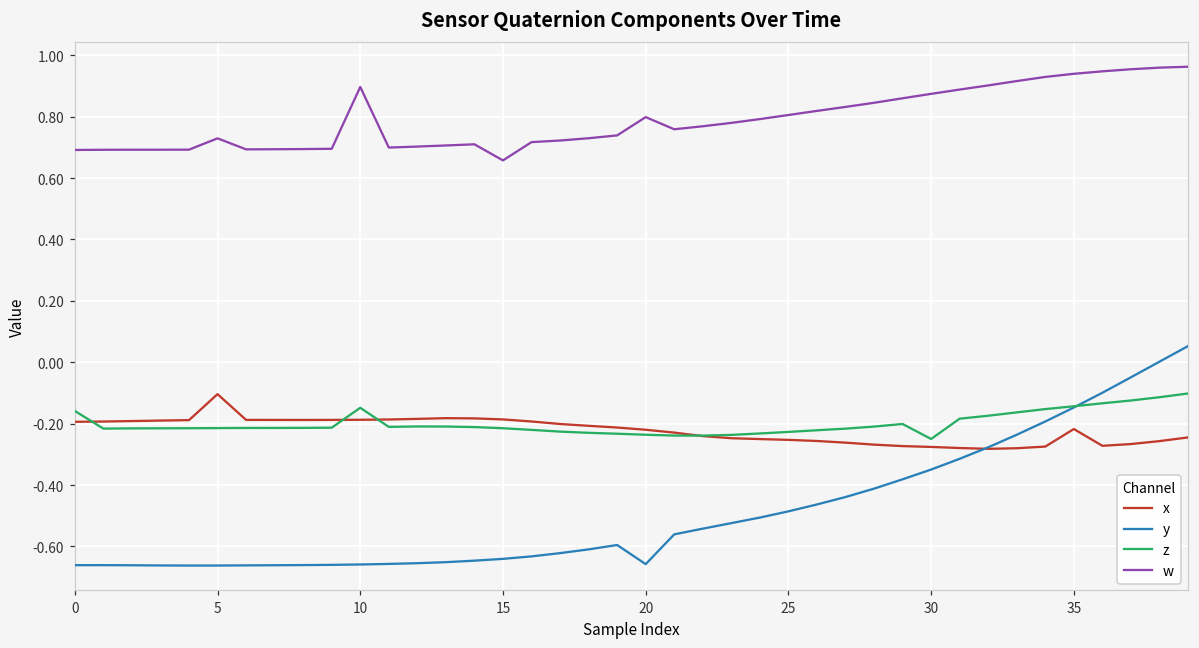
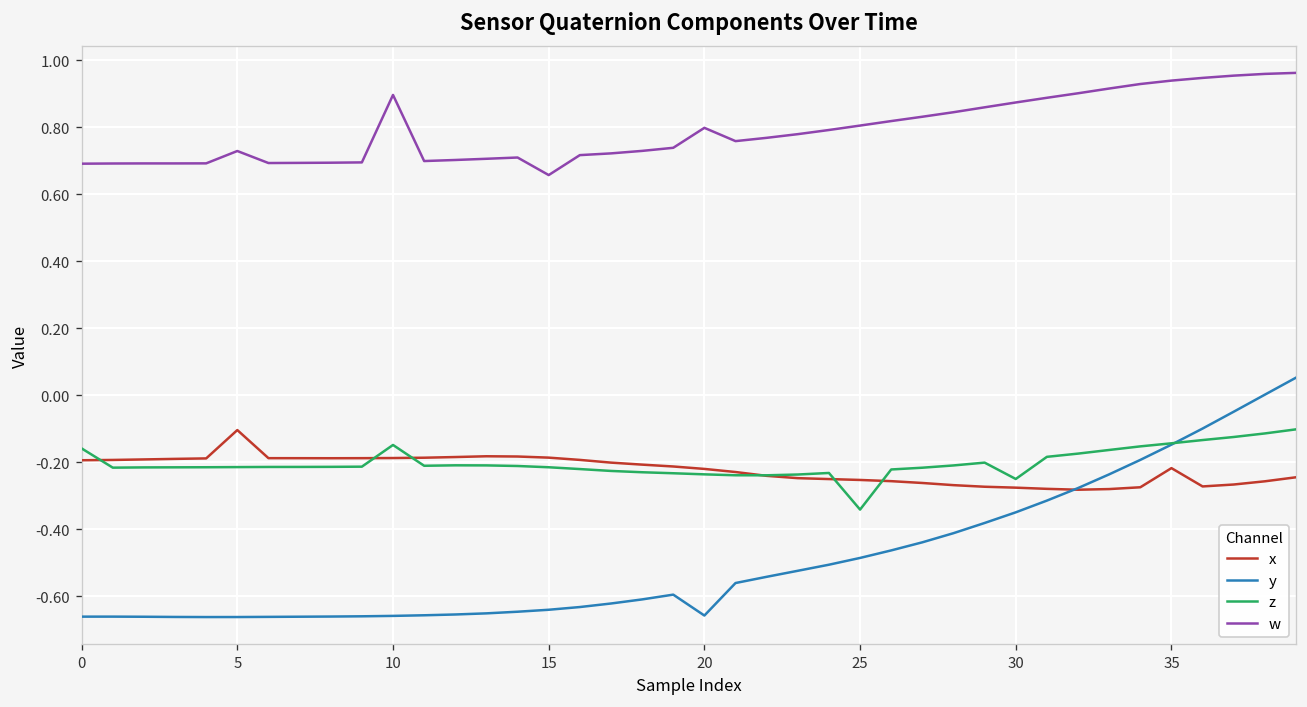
z, 25: -0.23 -> -0.34
